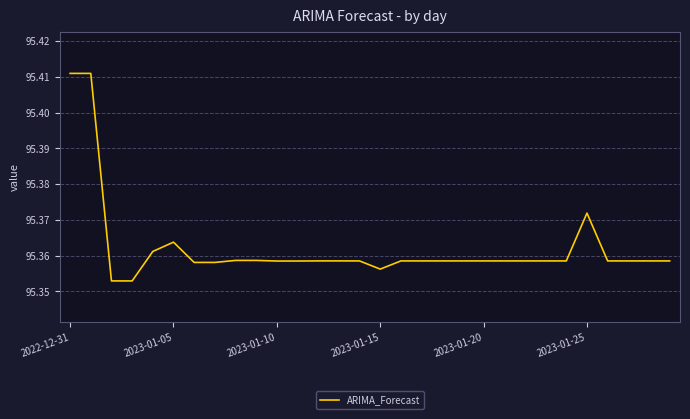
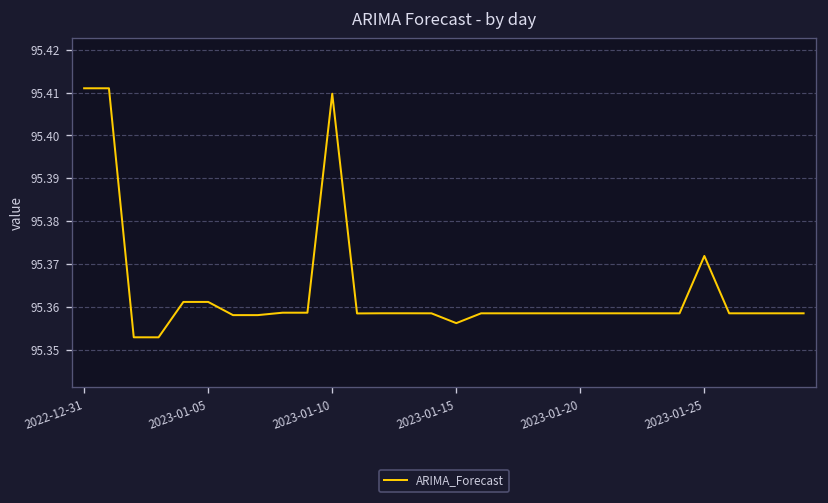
2023-01-05: 95.364 -> 95.361
2023-01-10: 95.359 -> 95.410
